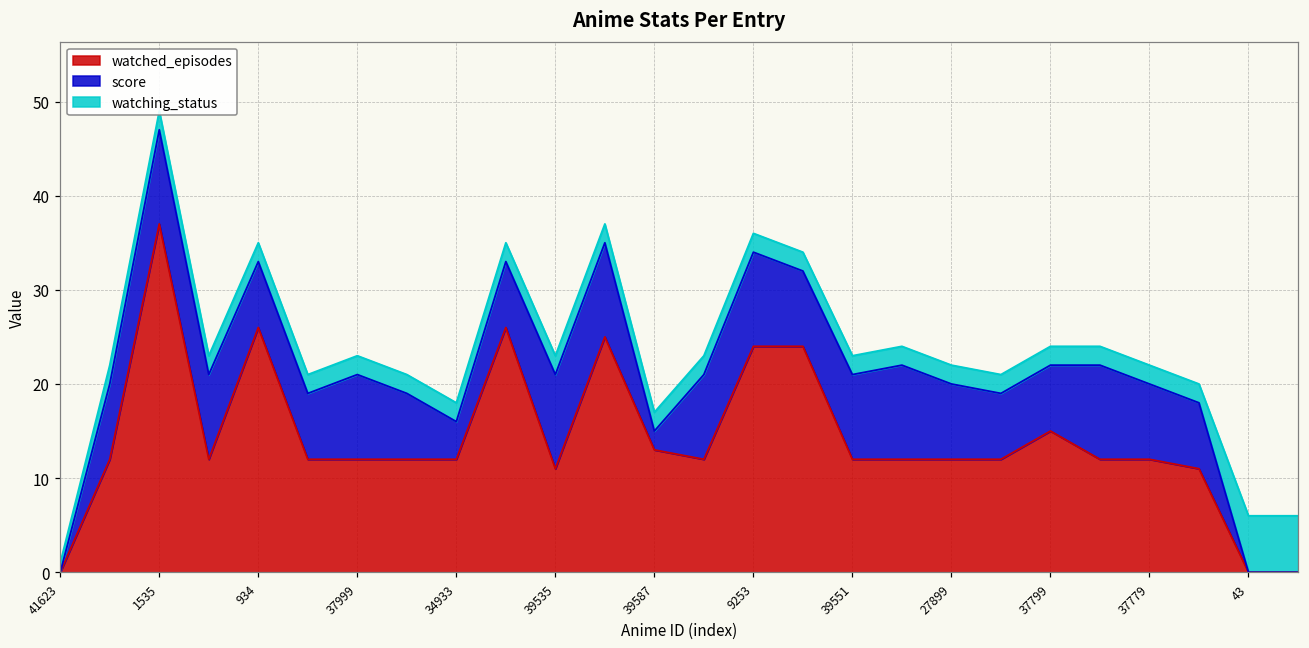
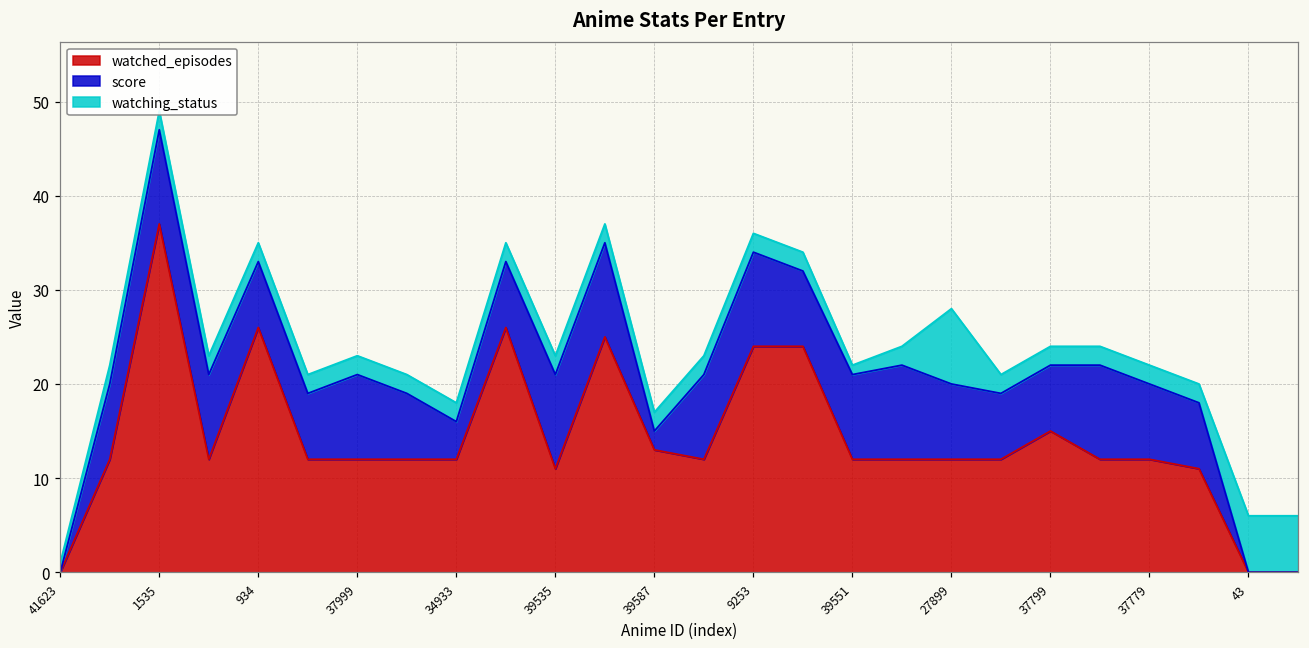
watching_status, 39551: 2 -> 1
watching_status, 27899: 2 -> 8
